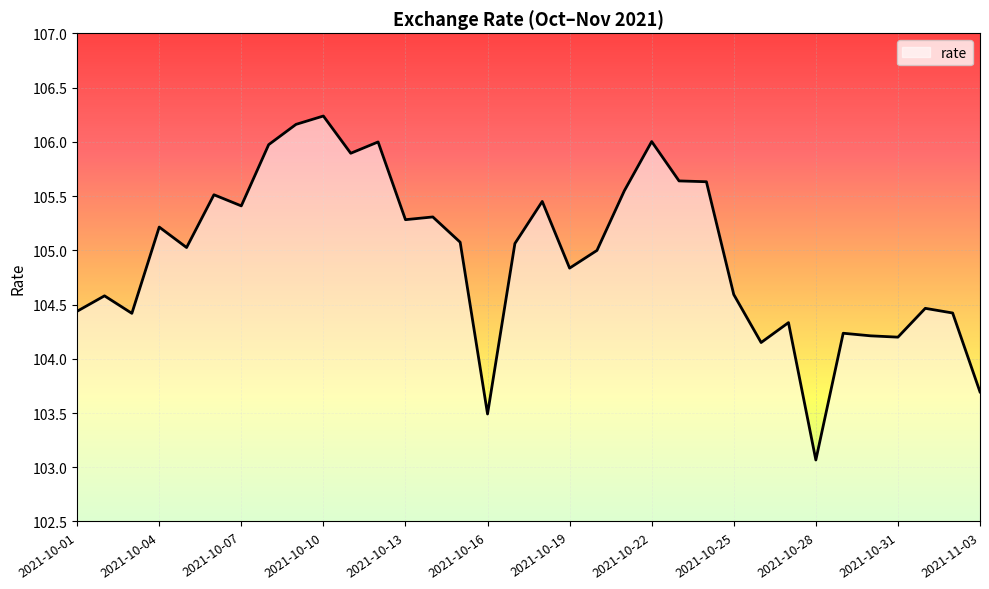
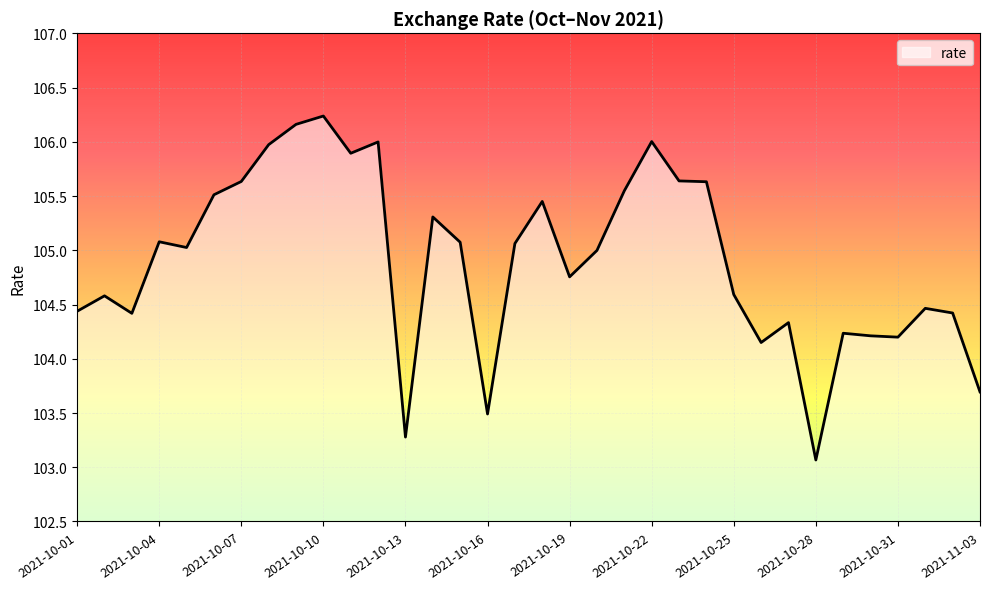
2021-10-04: 105.21 -> 105.08
2021-10-07: 105.41 -> 105.63
2021-10-13: 105.28 -> 103.28
2021-10-19: 104.84 -> 104.75
